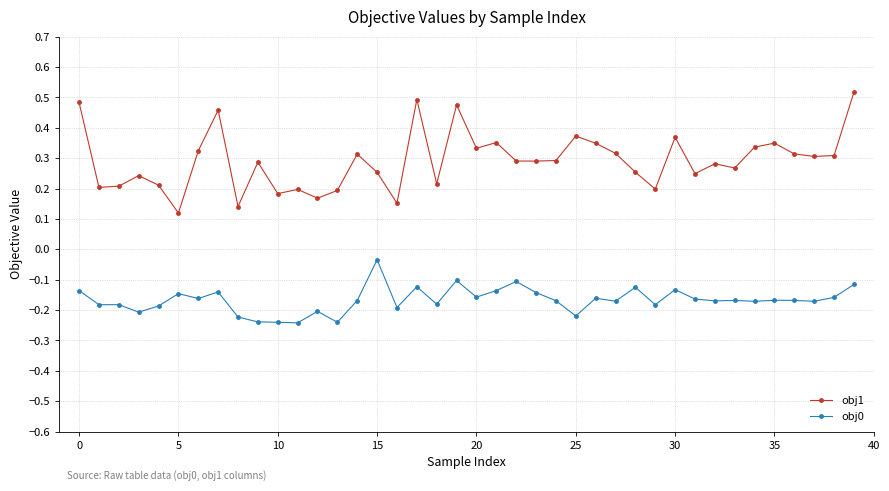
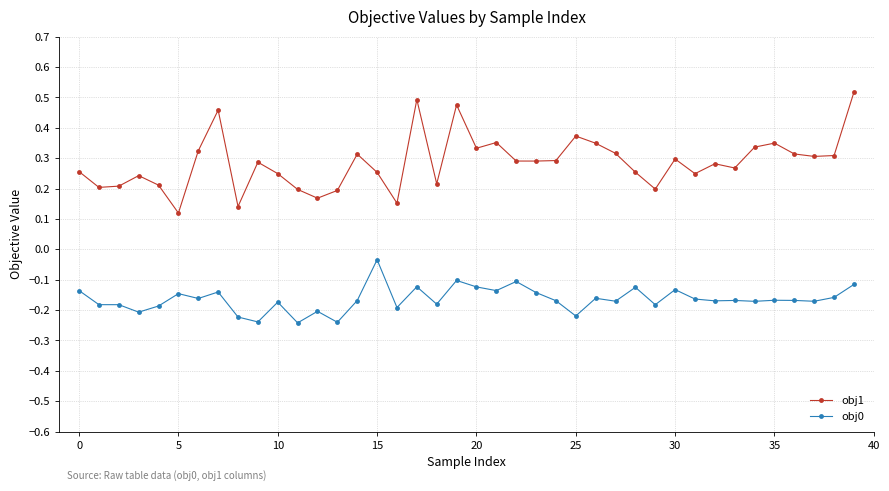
obj1, 0: 0.48 -> 0.26
obj1, 10: 0.18 -> 0.25
obj0, 10: -0.24 -> -0.17
obj0, 20: -0.16 -> -0.12
obj1, 30: 0.37 -> 0.30
